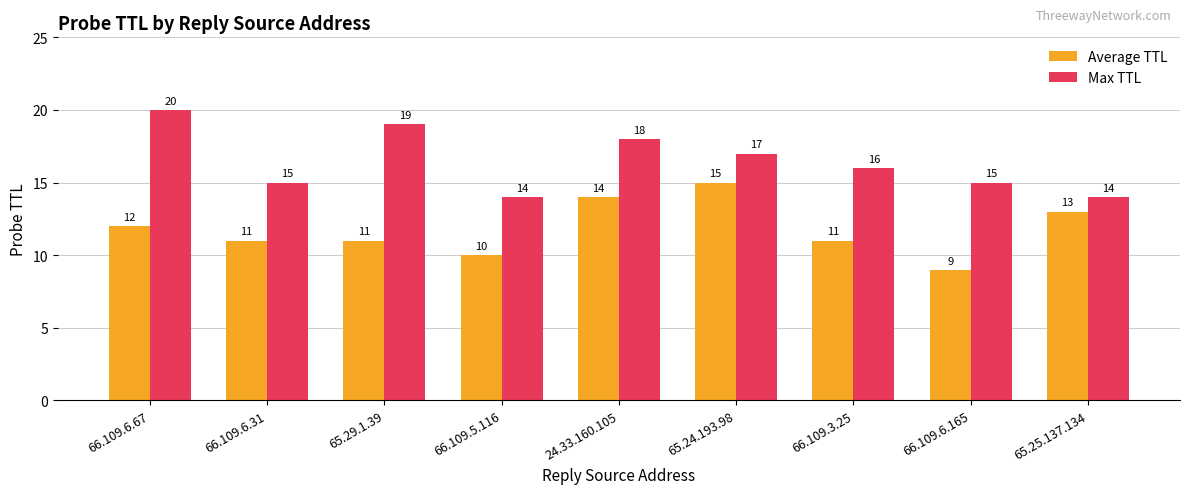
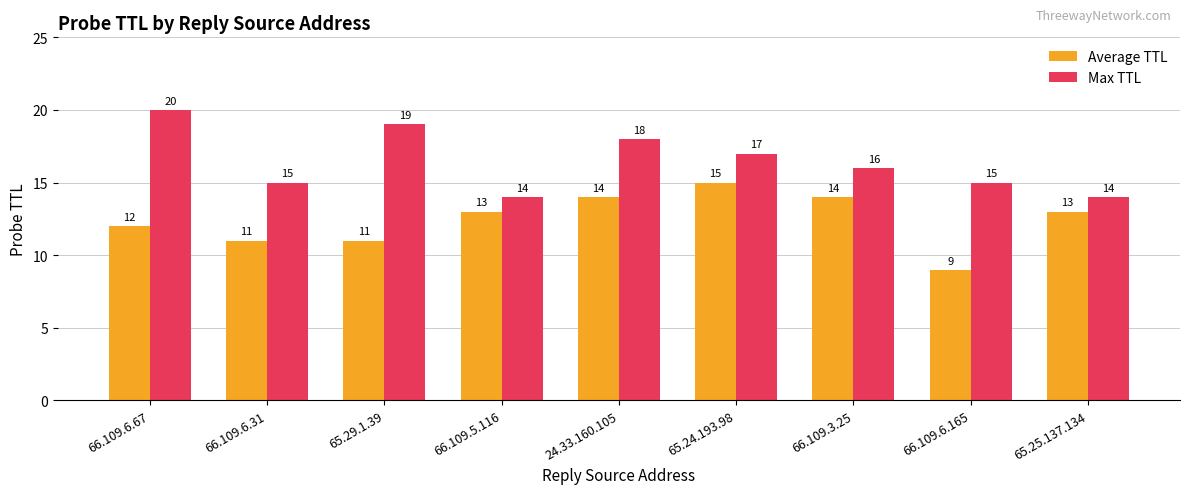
Average TTL, 66.109.5.116: 10 -> 13
Average TTL, 66.109.3.25: 11 -> 14
